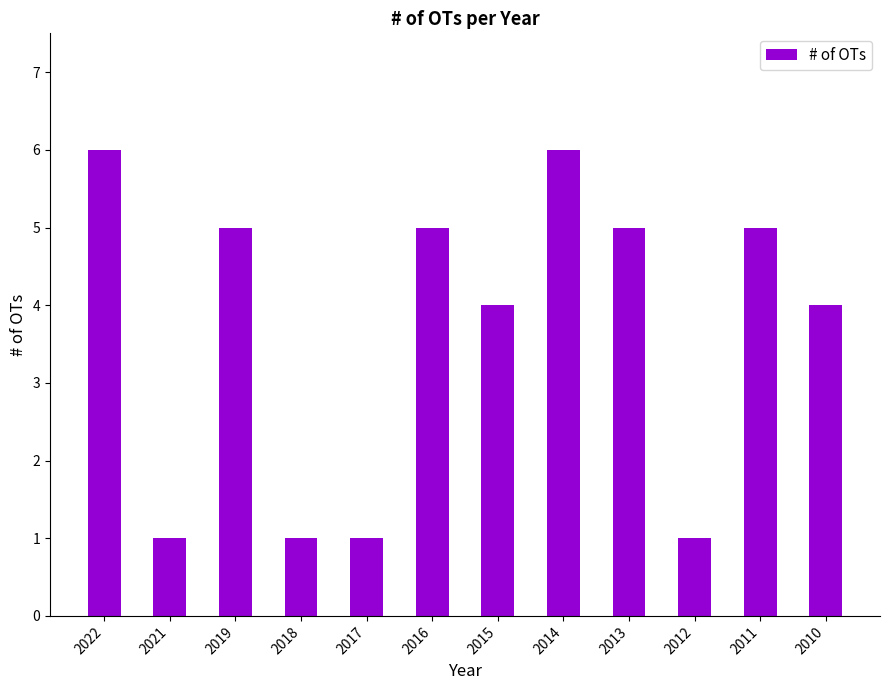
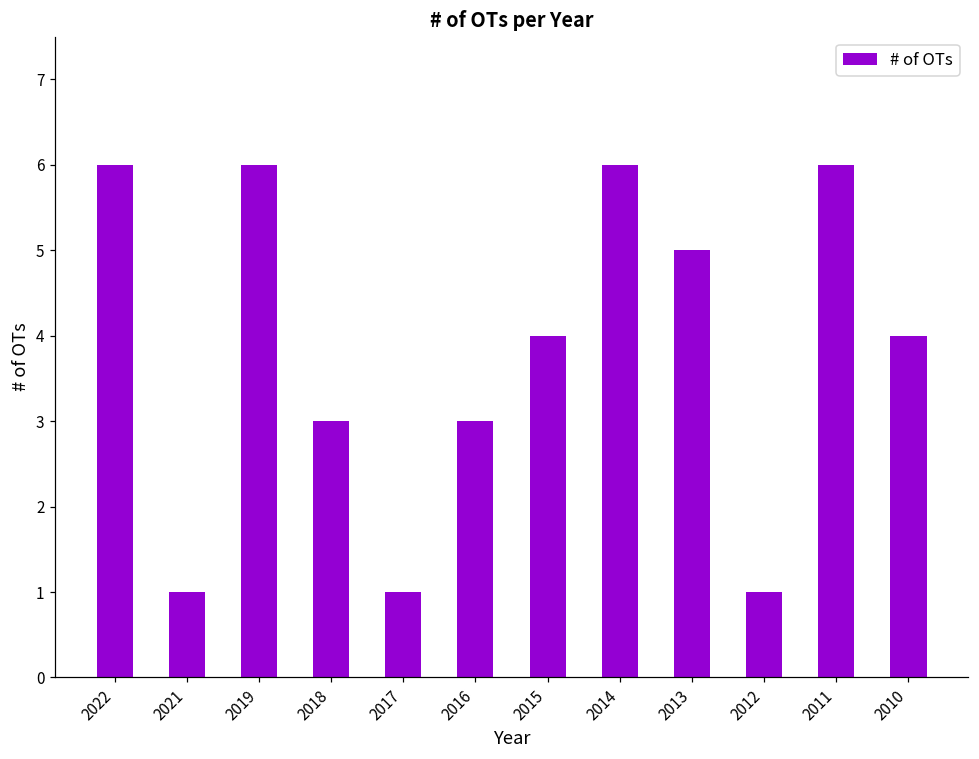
2019: 5 -> 6
2018: 1 -> 3
2016: 5 -> 3
2011: 5 -> 6
